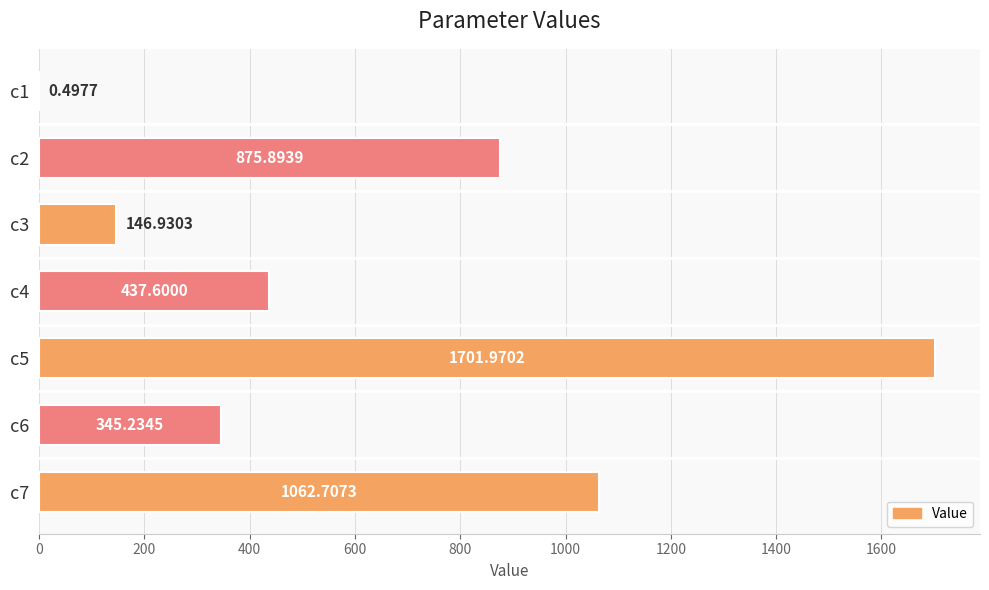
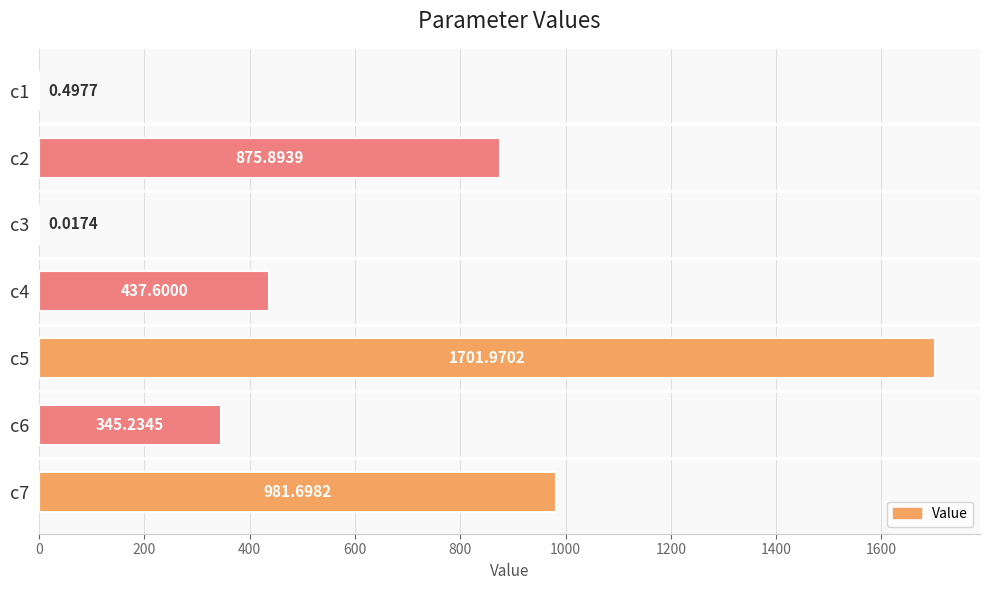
c3: 146.9303 -> 0.0174
c7: 1062.7073 -> 981.6982
